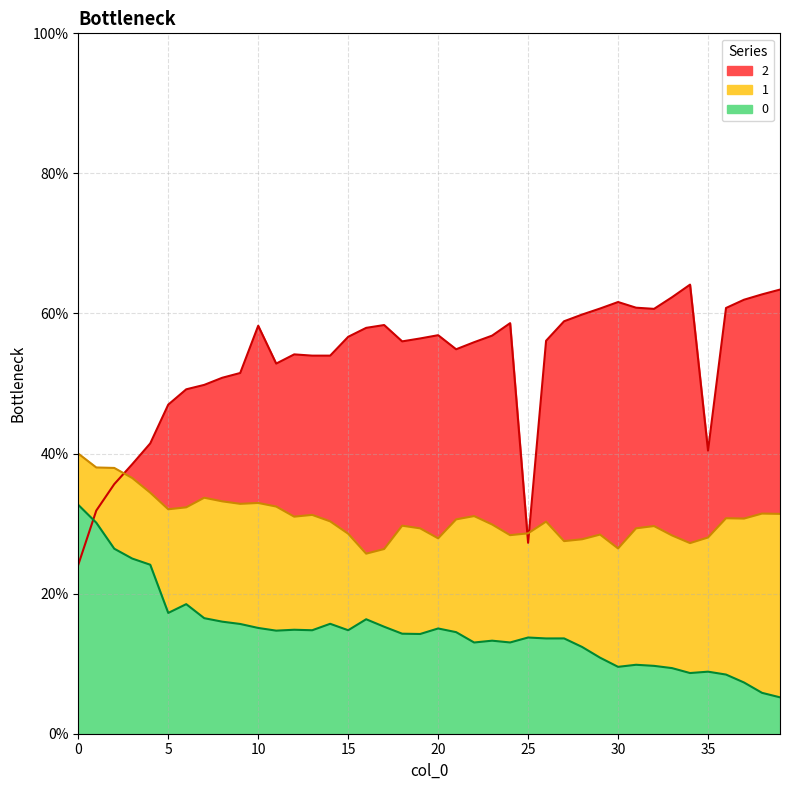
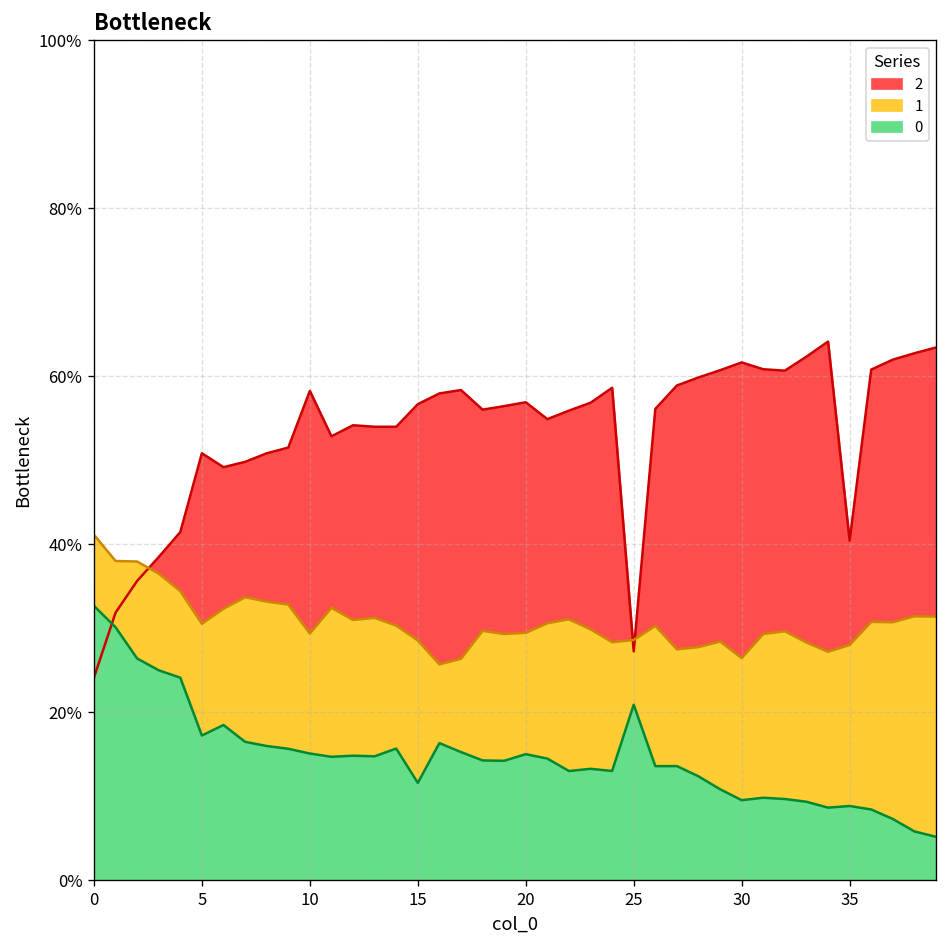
1, 0: 40% -> 41%
2, 5: 47% -> 51%
1, 5: 32% -> 31%
1, 10: 33% -> 29%
0, 15: 15% -> 12%
1, 20: 28% -> 29%
0, 25: 14% -> 21%
